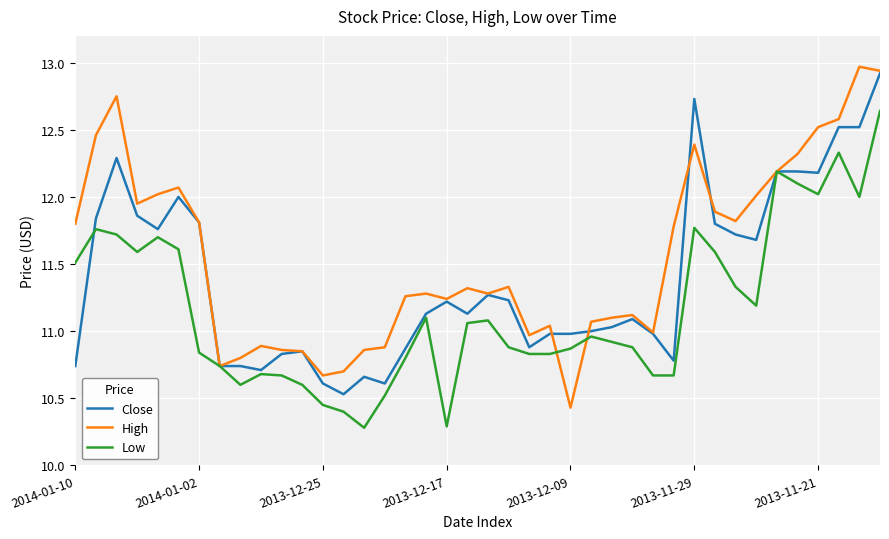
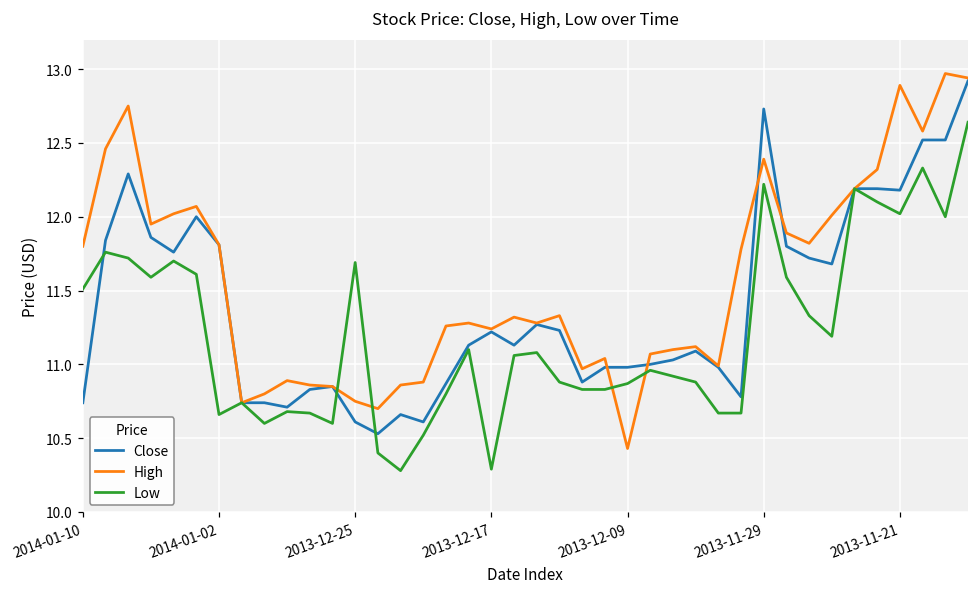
Low, 2014-01-02: 10.84 -> 10.66
High, 2013-12-25: 10.67 -> 10.75
Low, 2013-12-25: 10.45 -> 11.69
Low, 2013-11-29: 11.77 -> 12.22
High, 2013-11-21: 12.52 -> 12.89
